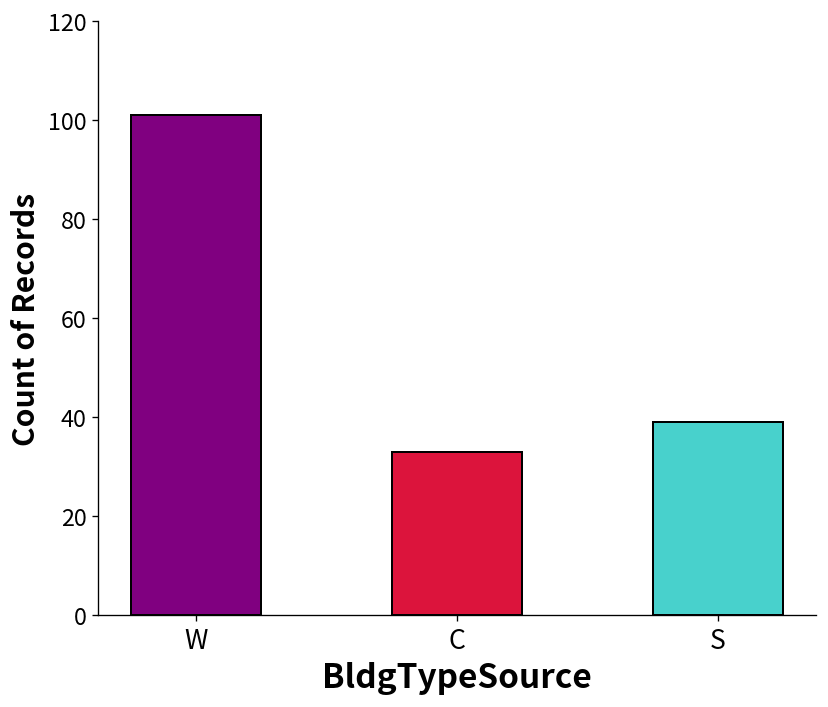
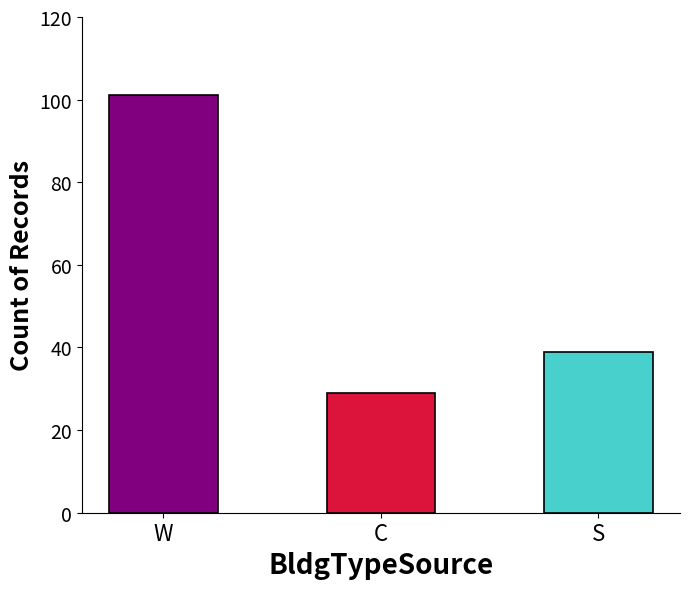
C: 33 -> 29
